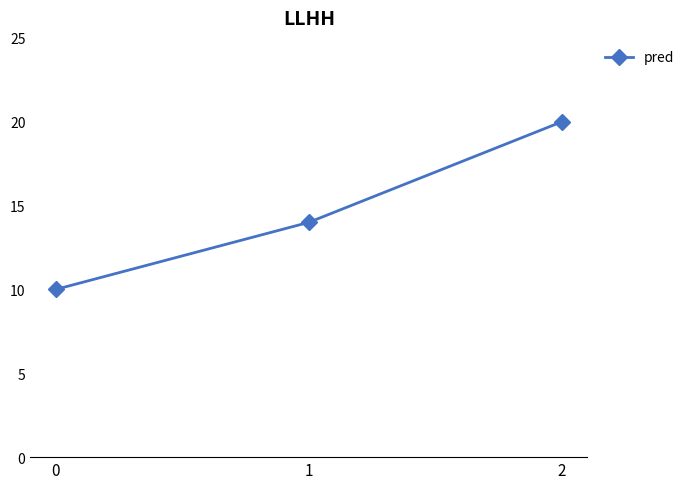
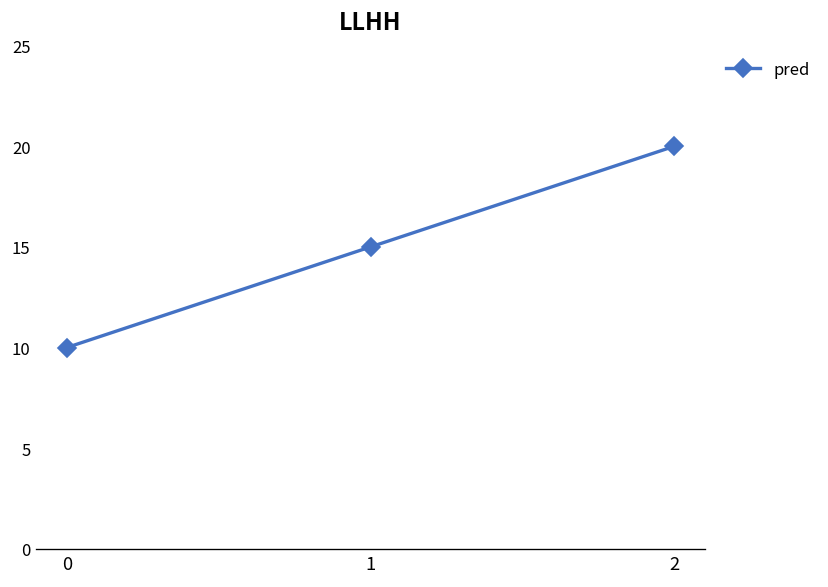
1: 14 -> 15
